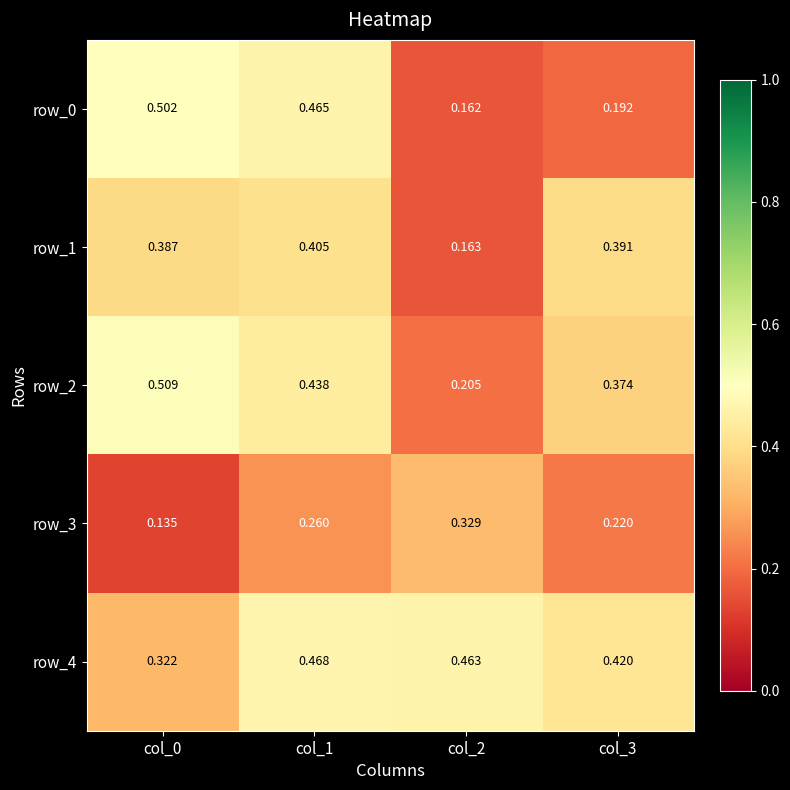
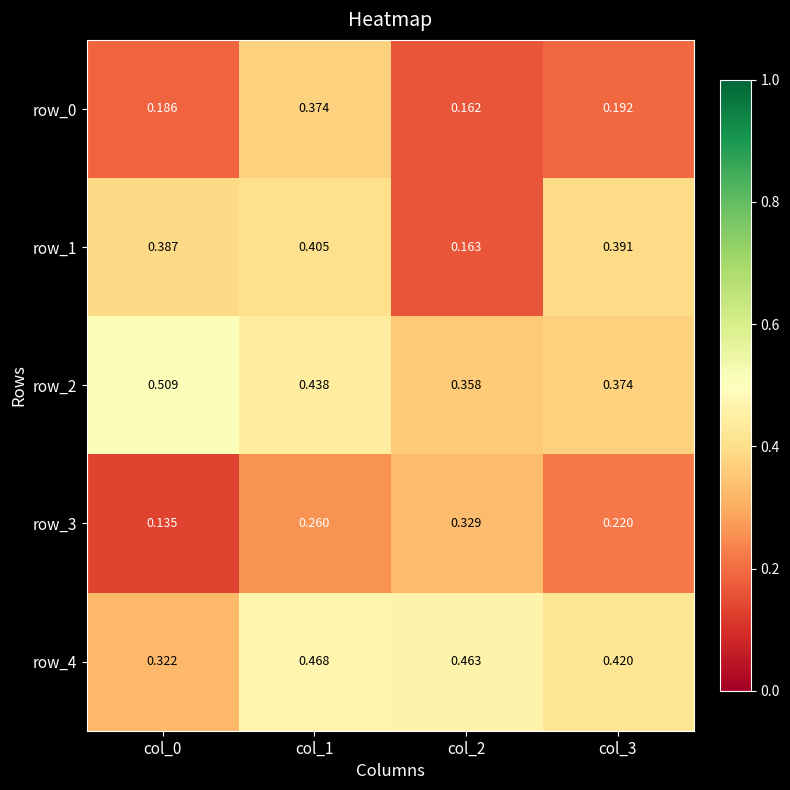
row_0, col_0: 0.502 -> 0.186
row_0, col_1: 0.465 -> 0.374
row_2, col_2: 0.205 -> 0.358
